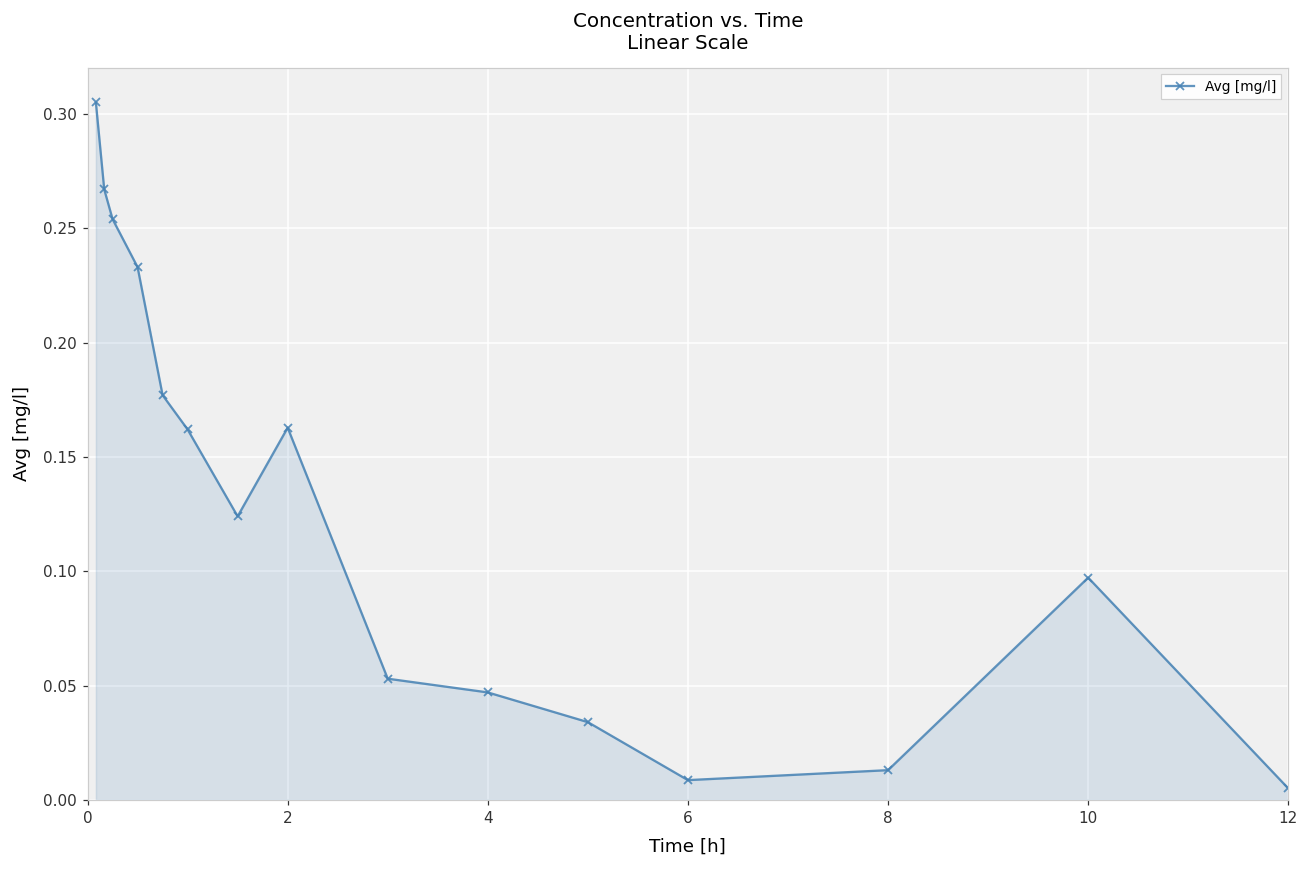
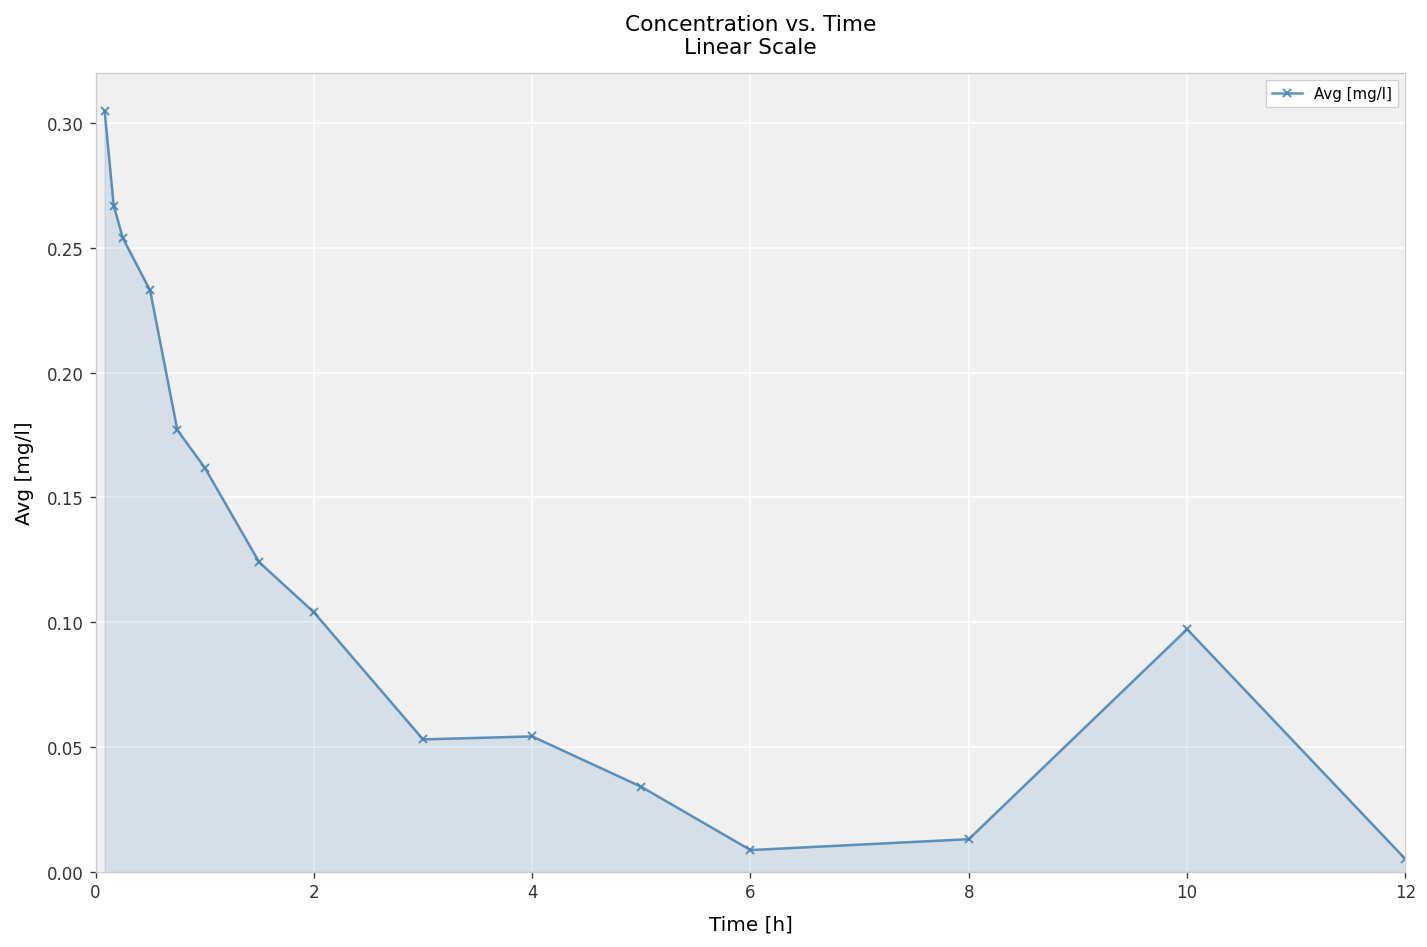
2: 0.163 -> 0.104
4: 0.047 -> 0.054
